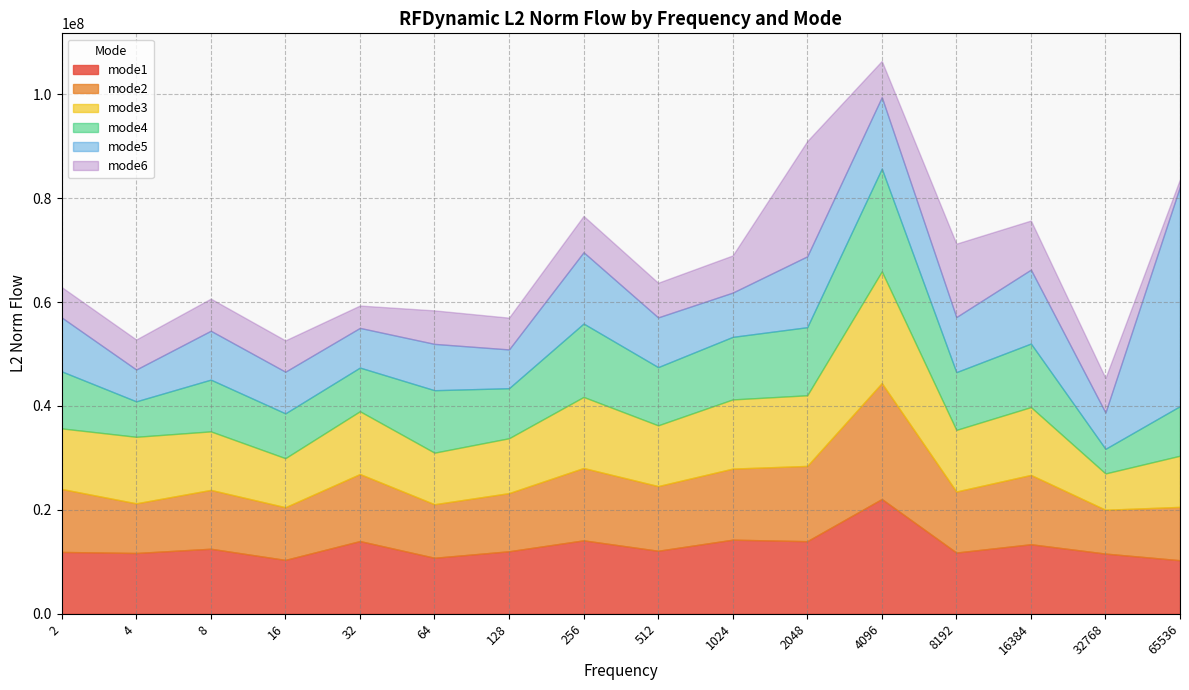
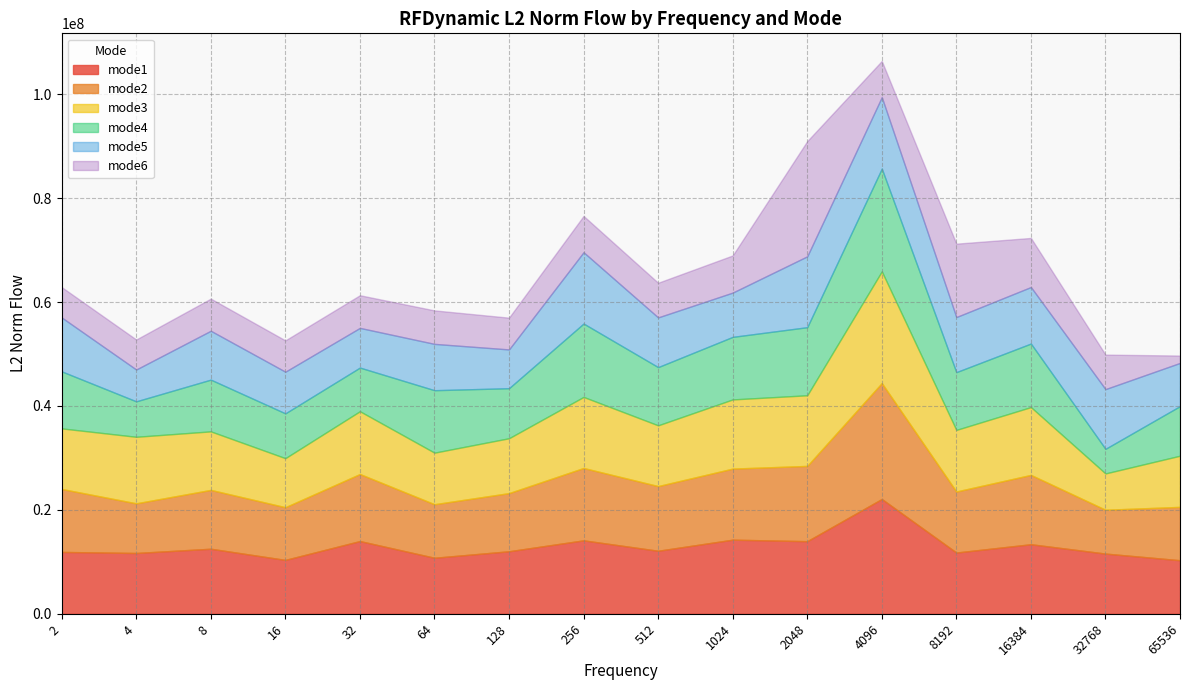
mode6, 32: 4000000 -> 6000000
mode5, 16384: 14000000 -> 11000000
mode5, 32768: 7000000 -> 11000000
mode5, 65536: 42000000 -> 8000000
